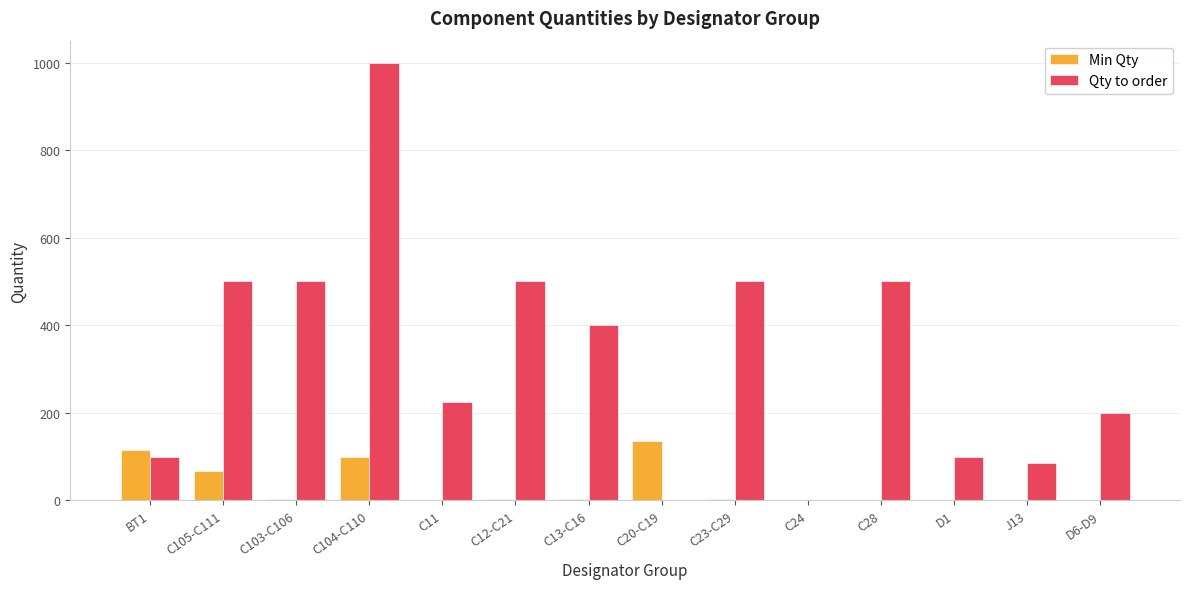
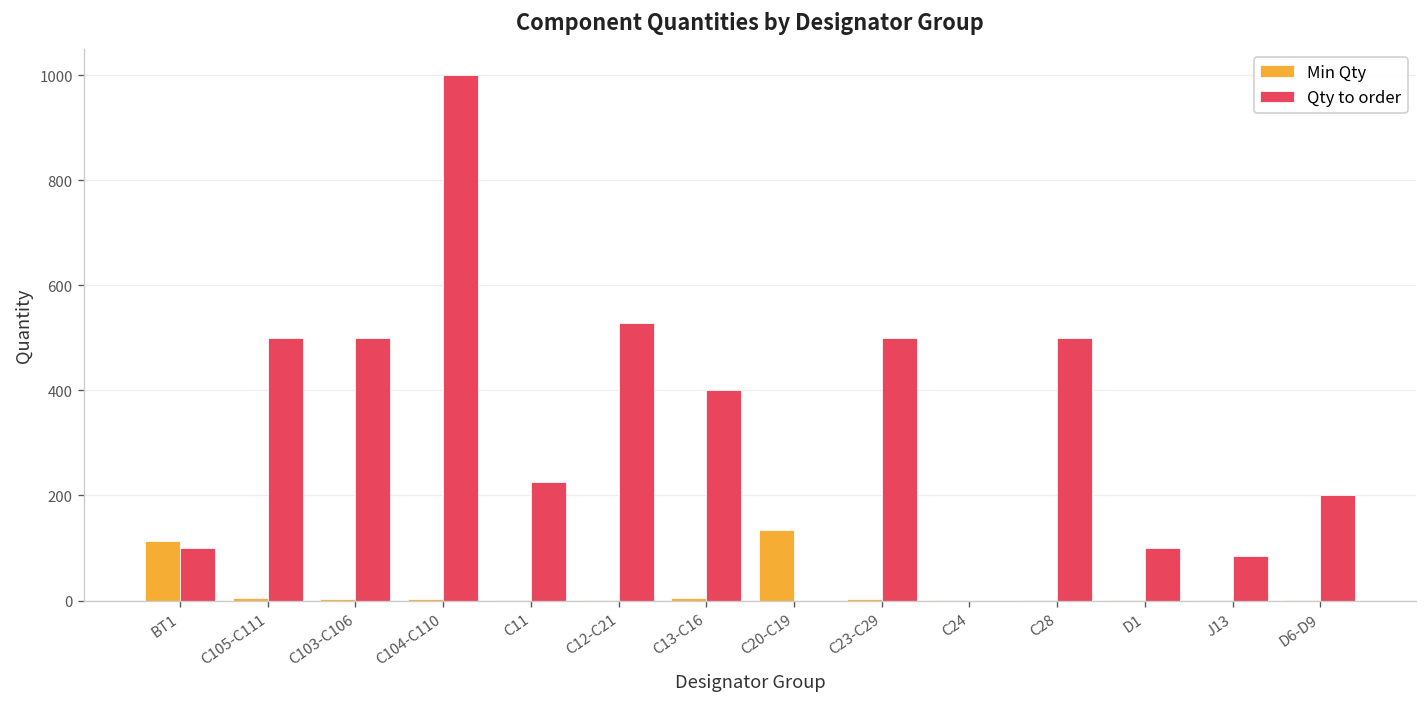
Min Qty, C105-C111: 70 -> 10
Min Qty, C104-C110: 100 -> 0
Qty to order, C12-C21: 500 -> 530
